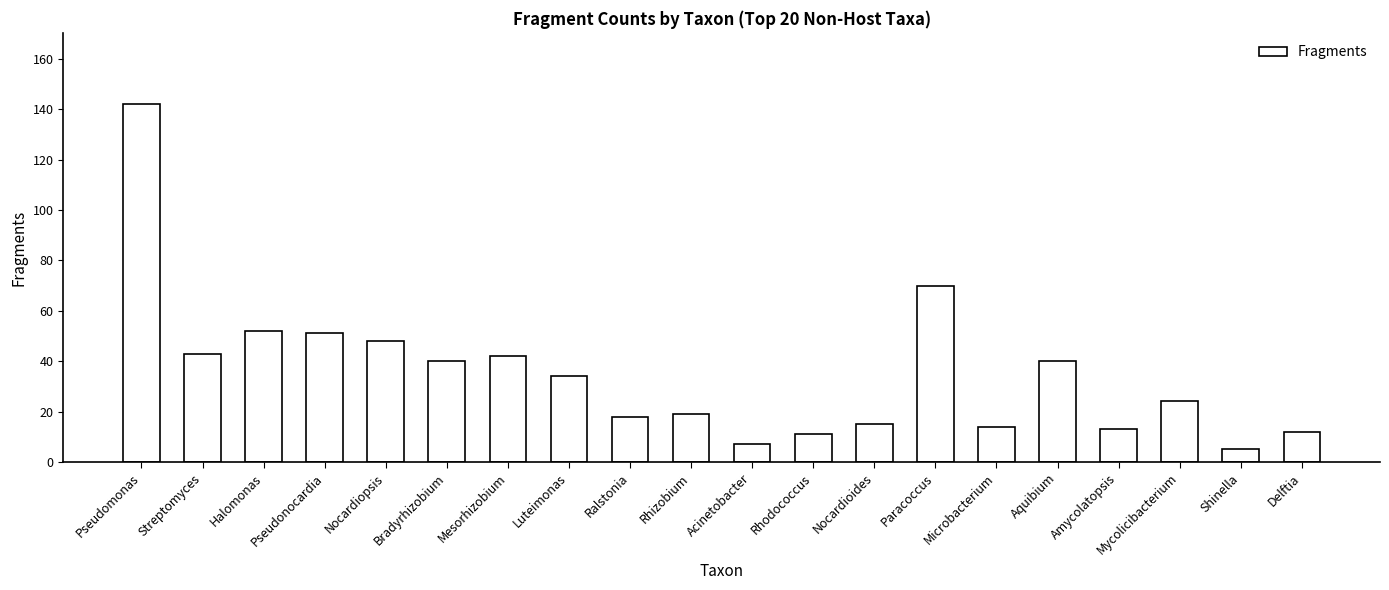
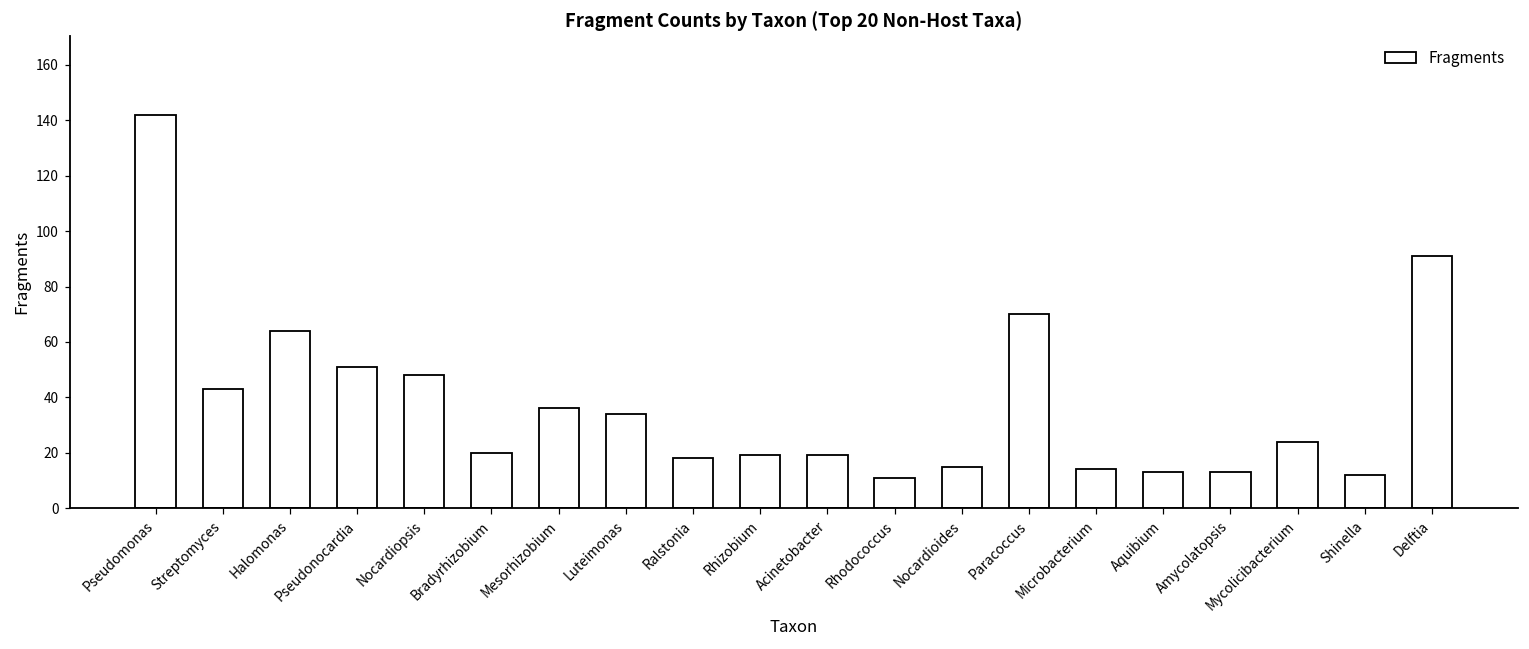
Halomonas: 52 -> 64
Bradyrhizobium: 40 -> 20
Mesorhizobium: 42 -> 36
Acinetobacter: 7 -> 19
Aquibium: 40 -> 13
Shinella: 5 -> 12
Delftia: 12 -> 91
